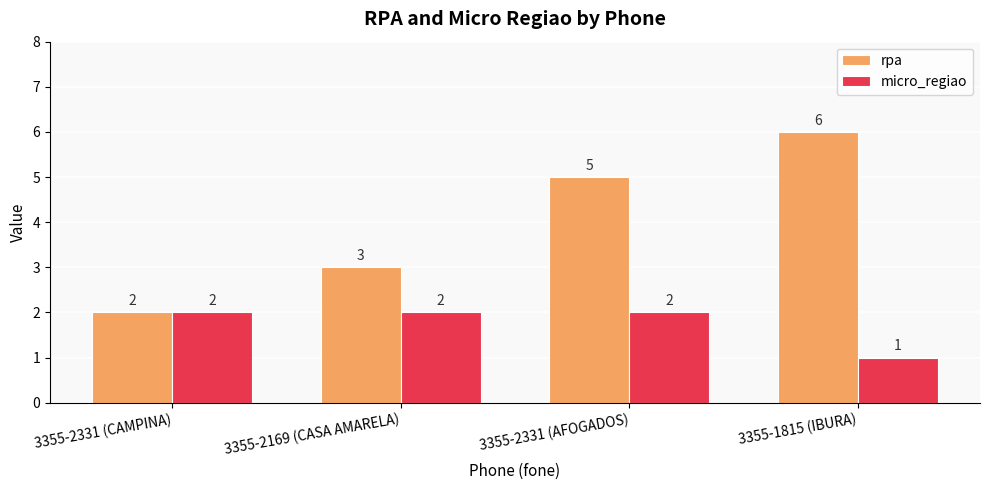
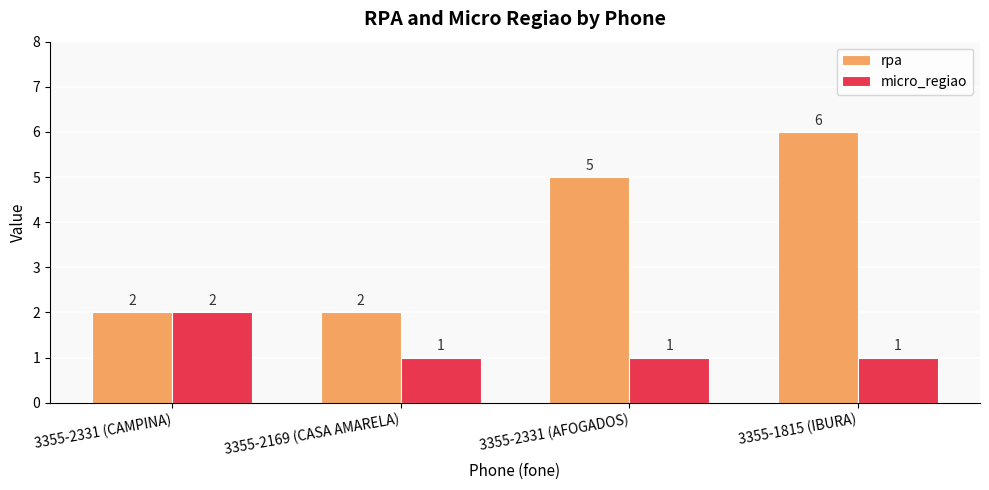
rpa, 3355-2169 (CASA AMARELA): 3 -> 2
micro_regiao, 3355-2169 (CASA AMARELA): 2 -> 1
micro_regiao, 3355-2331 (AFOGADOS): 2 -> 1
